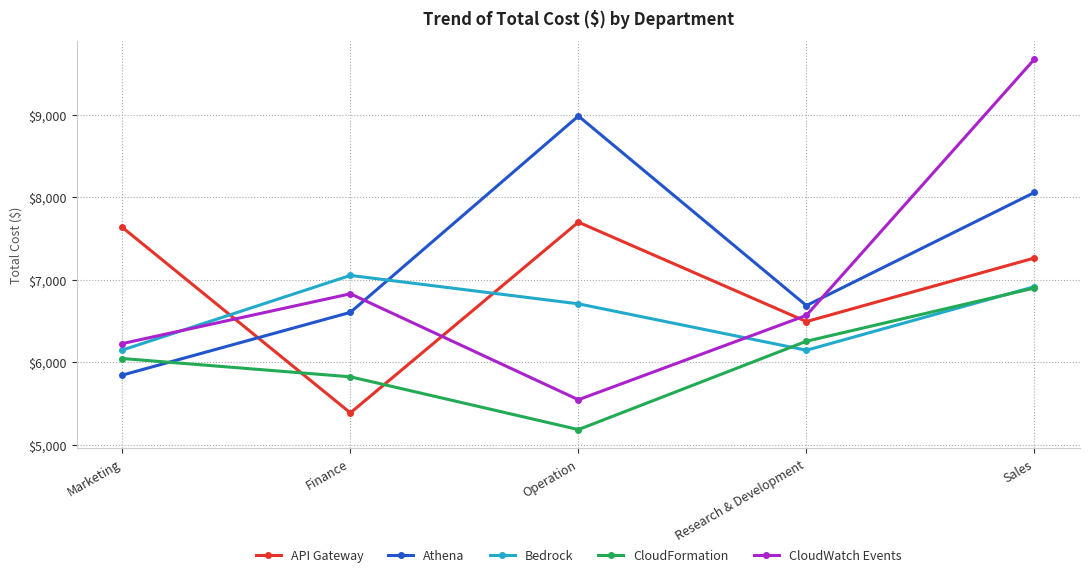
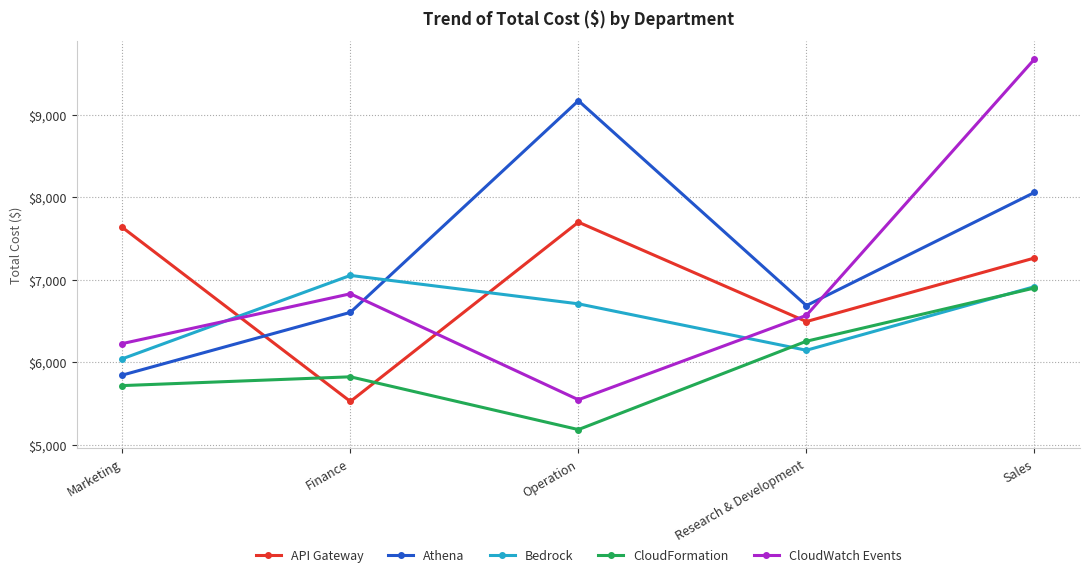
Bedrock, Marketing: $6,100 -> $6,000
CloudFormation, Marketing: $6,000 -> $5,700
API Gateway, Finance: $5,400 -> $5,500
Athena, Operation: $9,000 -> $9,200
